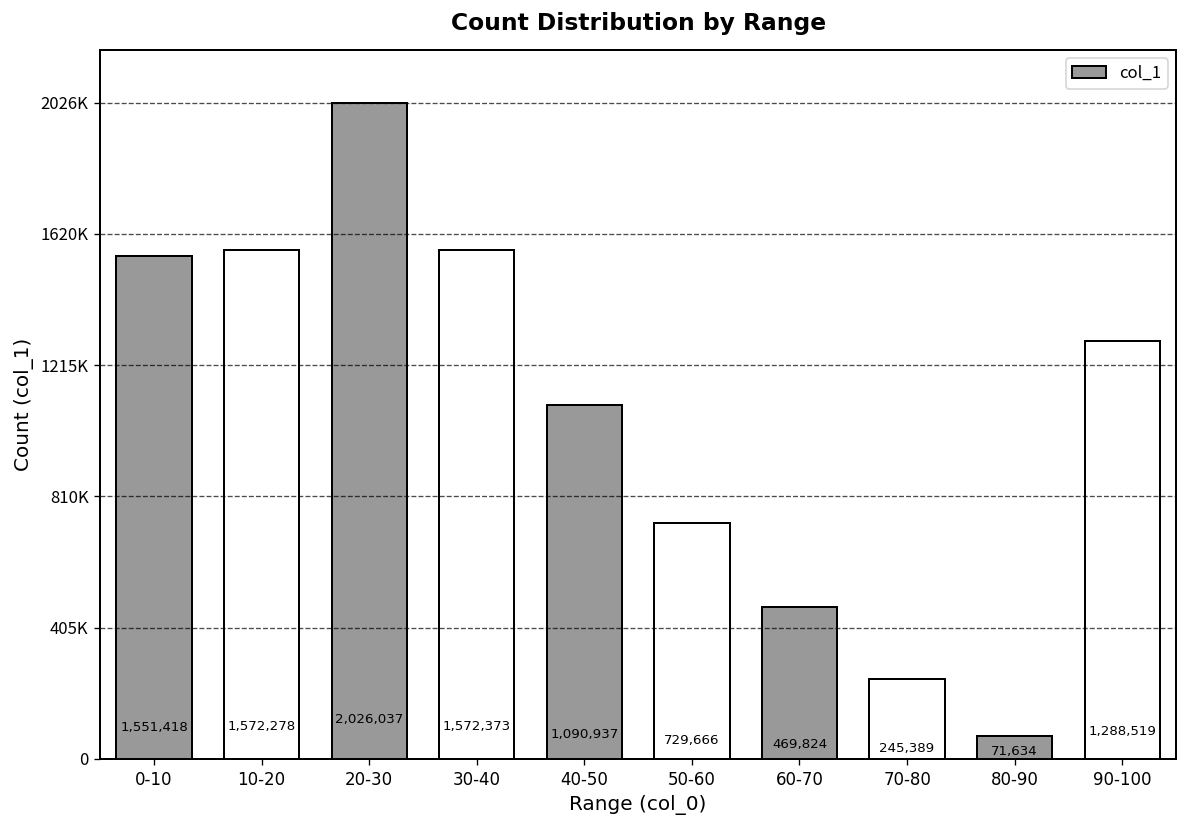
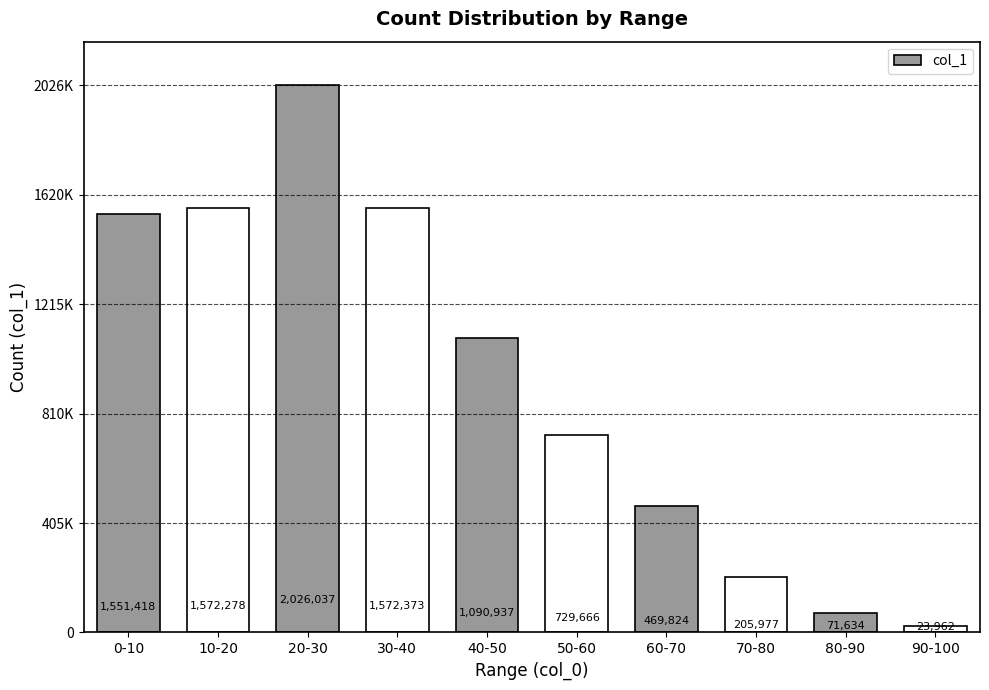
70-80: 245,389 -> 205,977
90-100: 1,288,519 -> 23,962
